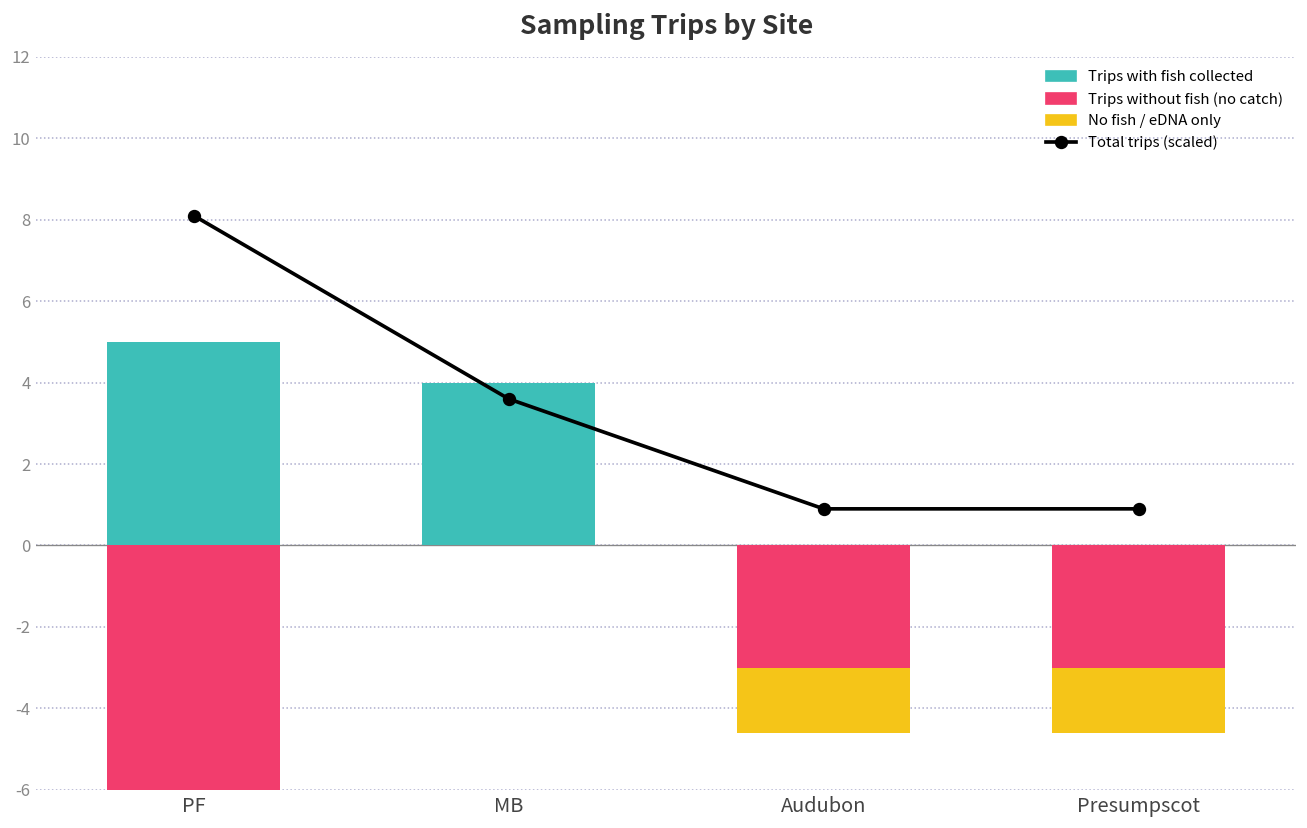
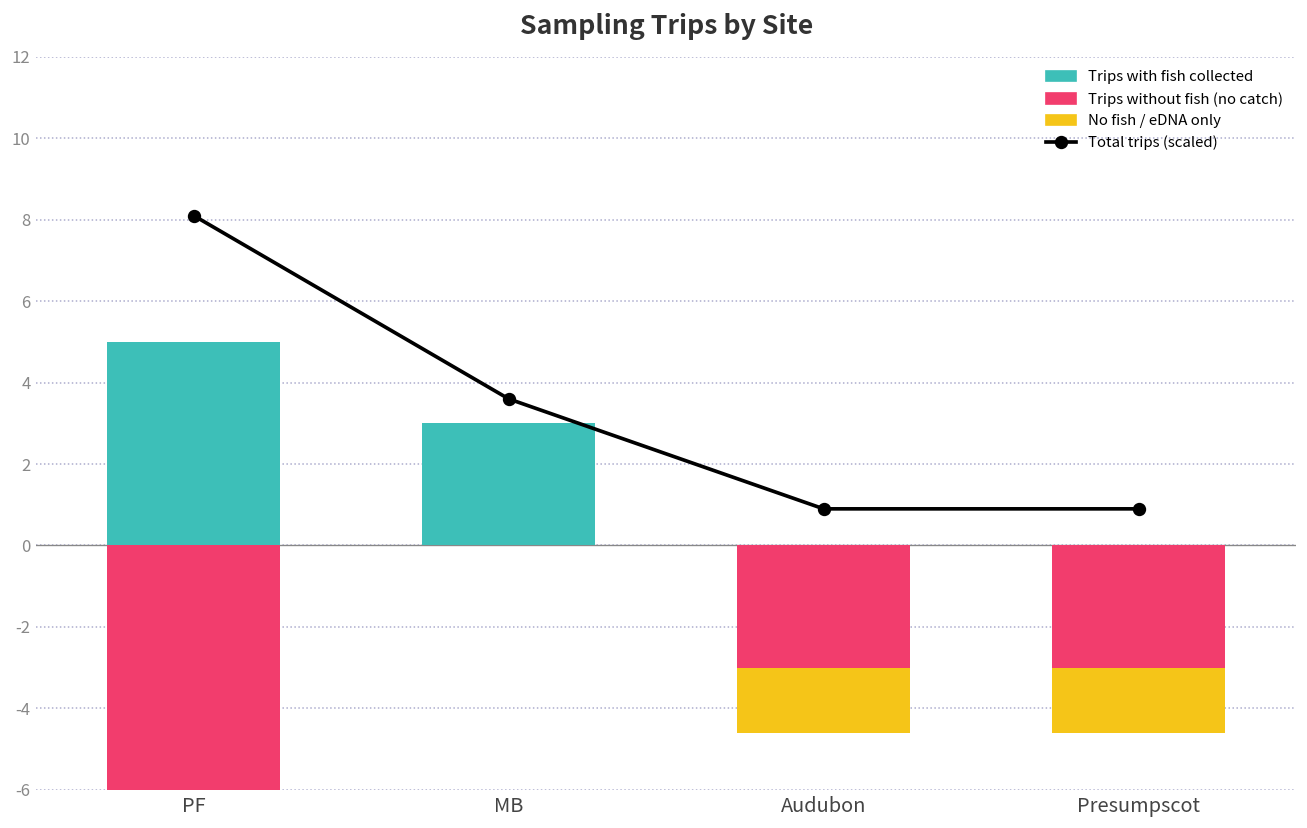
Trips with fish collected, MB: 4 -> 3
